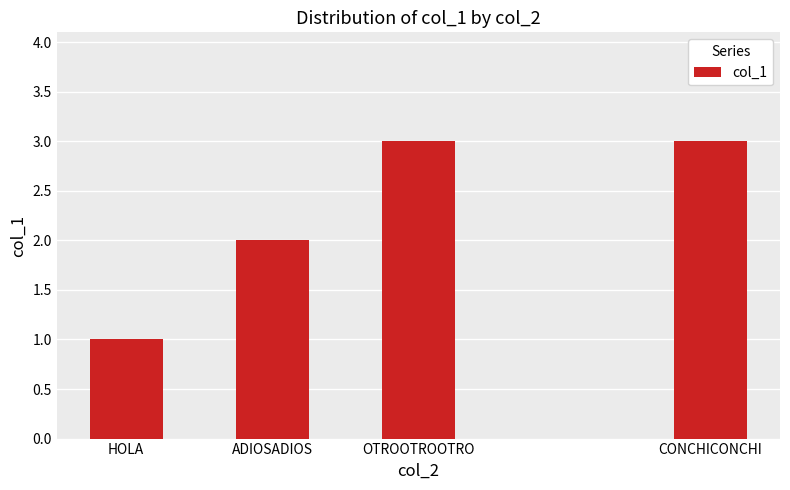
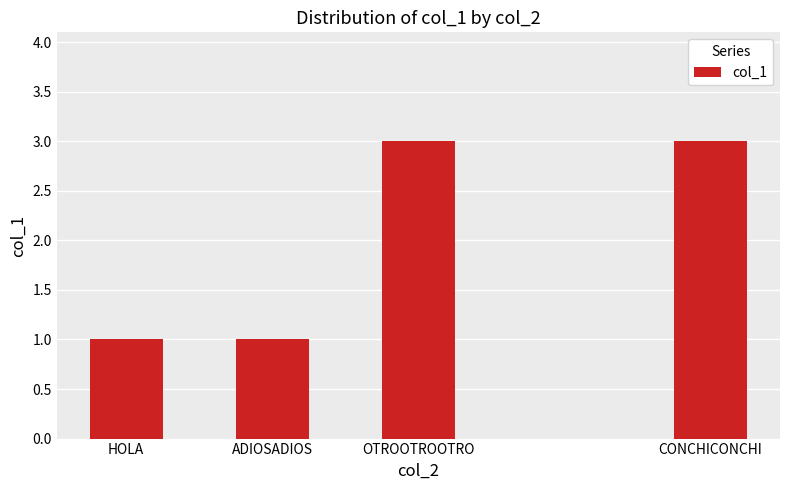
ADIOSADIOS: 2 -> 1
